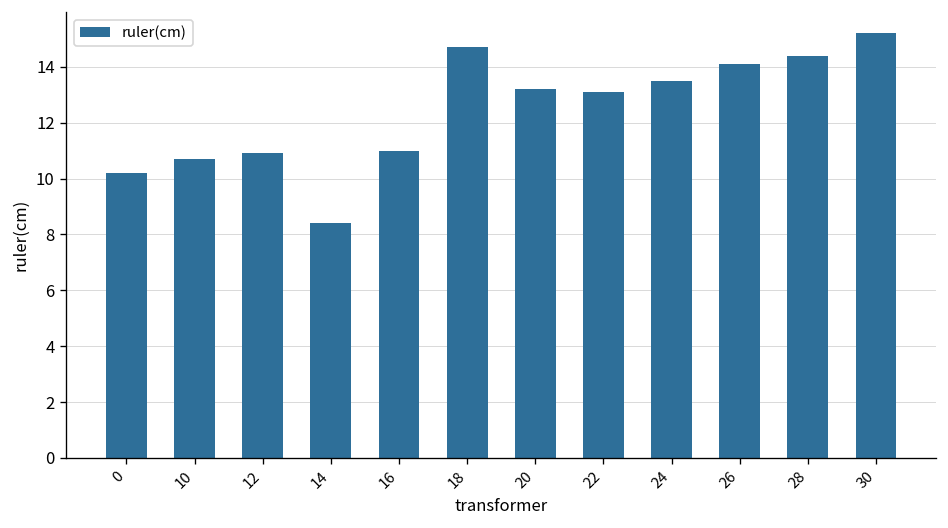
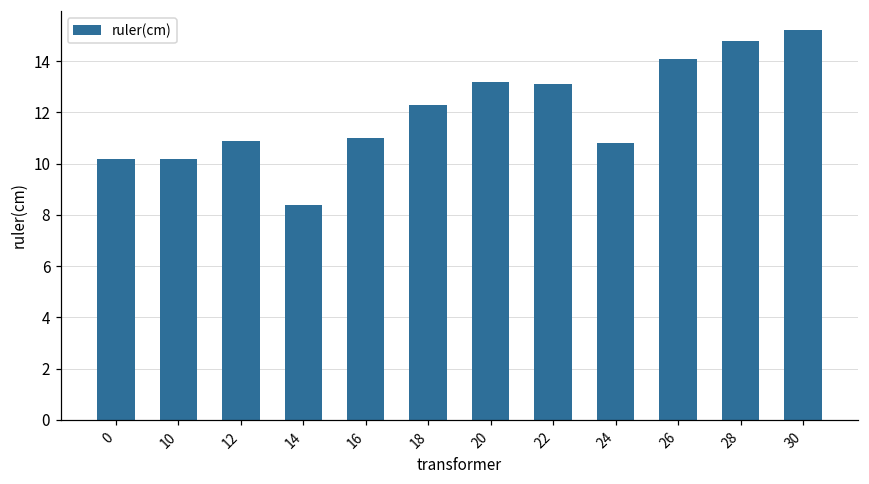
10: 10.7 -> 10.2
18: 14.7 -> 12.3
24: 13.5 -> 10.8
28: 14.4 -> 14.8
